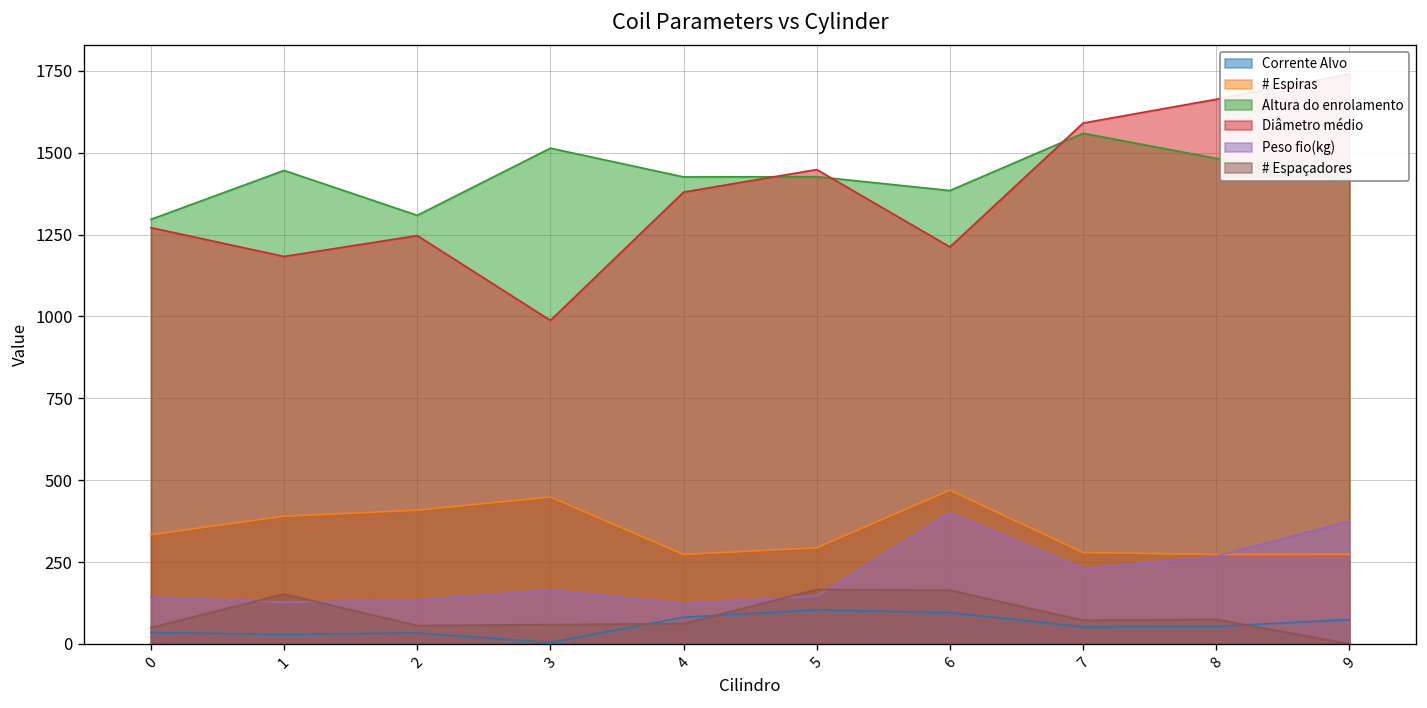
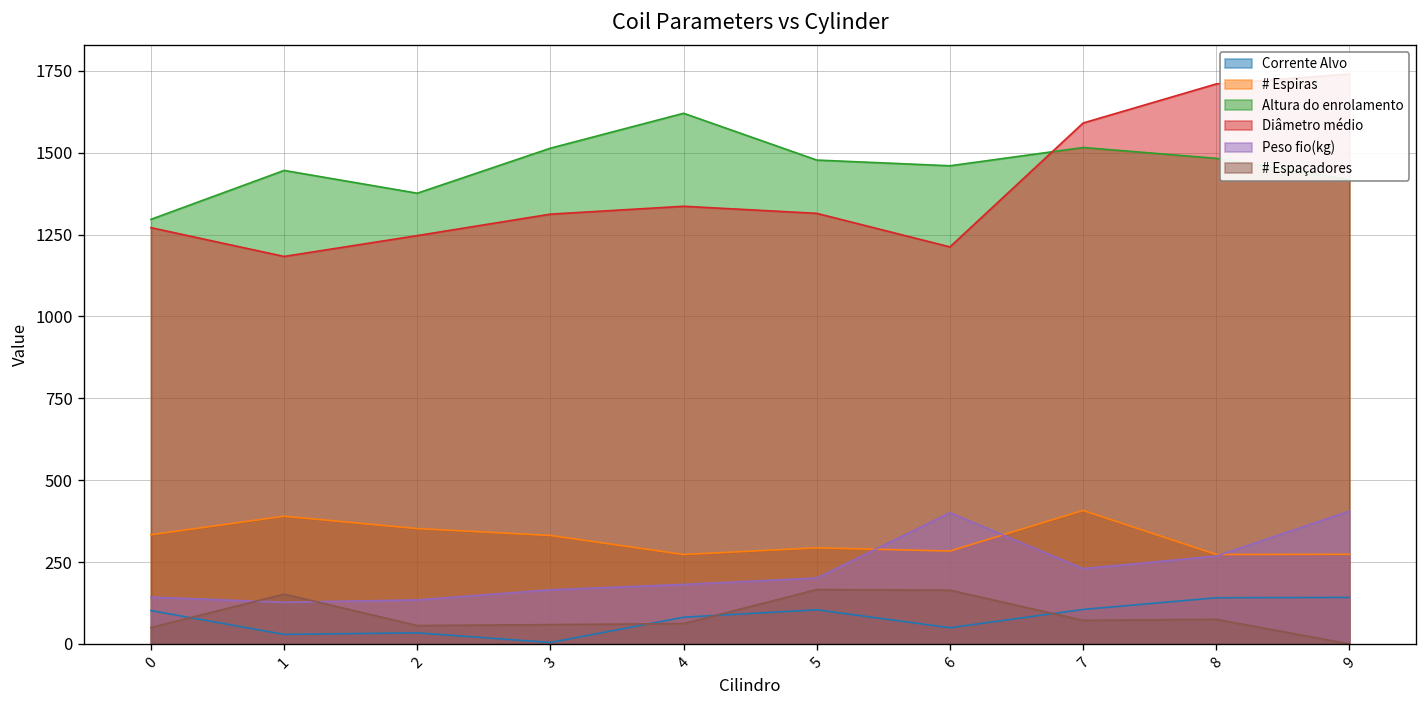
Corrente Alvo, 0: 30 -> 100
# Espiras, 2: 410 -> 350
Altura do enrolamento, 2: 1310 -> 1380
# Espiras, 3: 450 -> 330
Diâmetro médio, 3: 990 -> 1310
Altura do enrolamento, 4: 1430 -> 1620
Diâmetro médio, 4: 1380 -> 1340
Peso fio(kg), 4: 120 -> 180
Altura do enrolamento, 5: 1430 -> 1480
Diâmetro médio, 5: 1450 -> 1320
Peso fio(kg), 5: 150 -> 200
Corrente Alvo, 6: 100 -> 50
# Espiras, 6: 470 -> 280
Altura do enrolamento, 6: 1380 -> 1460
Corrente Alvo, 7: 50 -> 110
# Espiras, 7: 280 -> 410
Altura do enrolamento, 7: 1560 -> 1520
Corrente Alvo, 8: 50 -> 140
Diâmetro médio, 8: 1660 -> 1710
Corrente Alvo, 9: 70 -> 140
Peso fio(kg), 9: 380 -> 410
